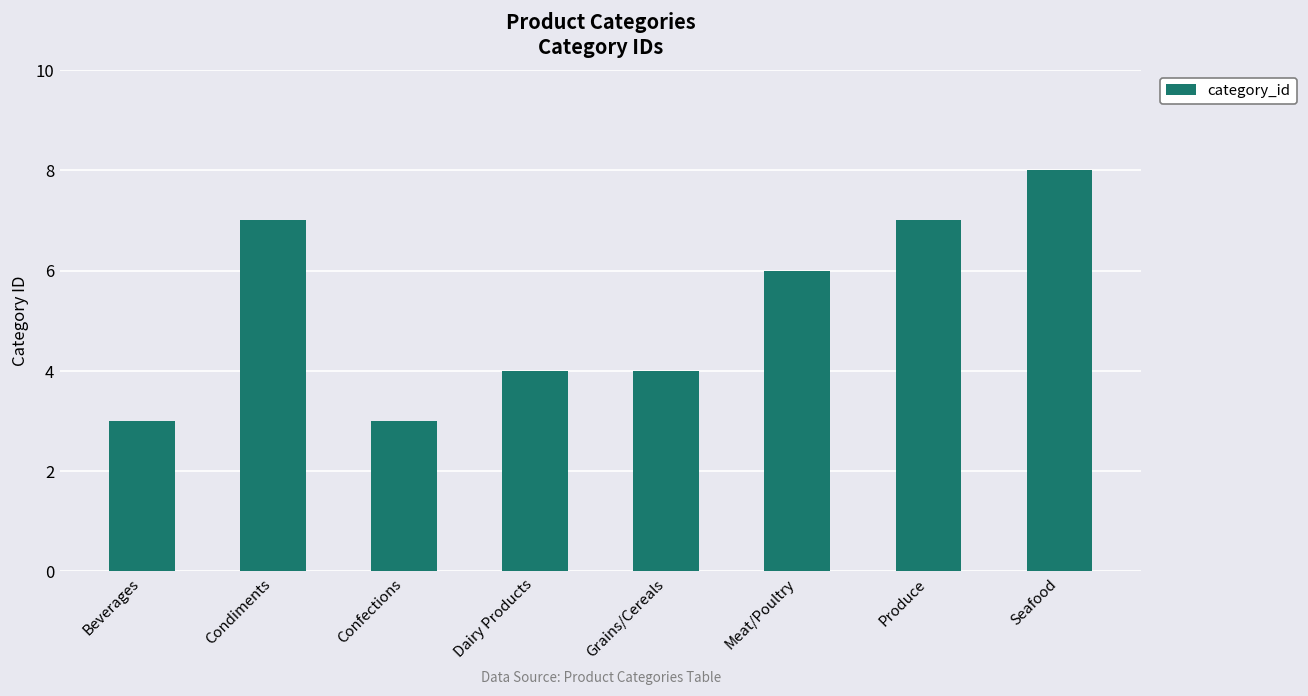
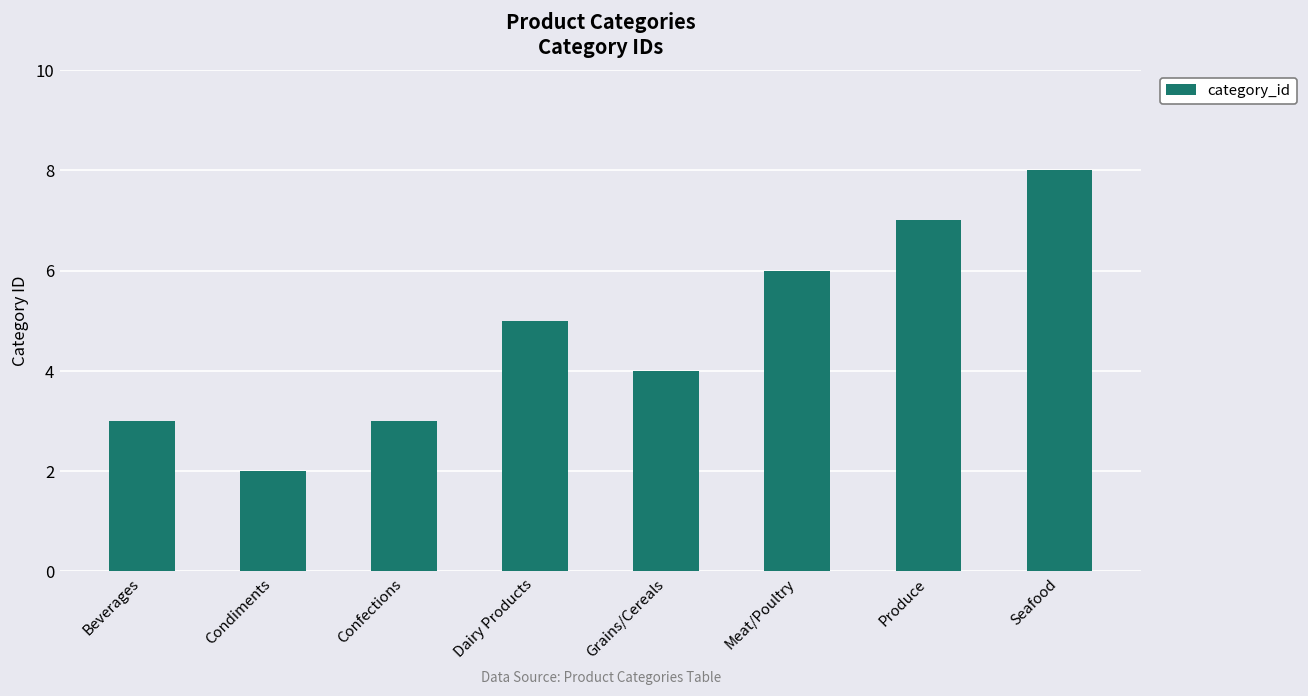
Condiments: 7 -> 2
Dairy Products: 4 -> 5
